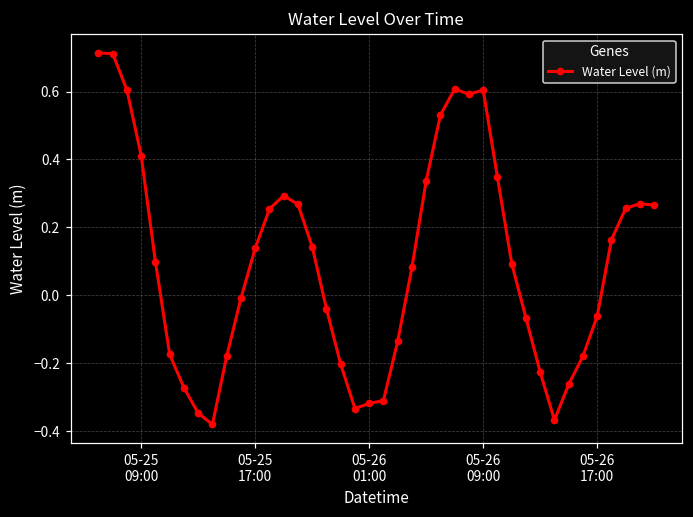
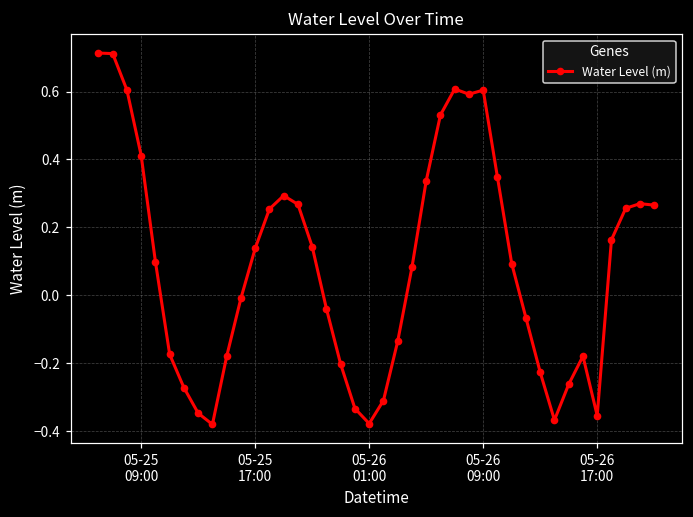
05-26 01:00: -0.32 -> -0.38
05-26 17:00: -0.06 -> -0.35
